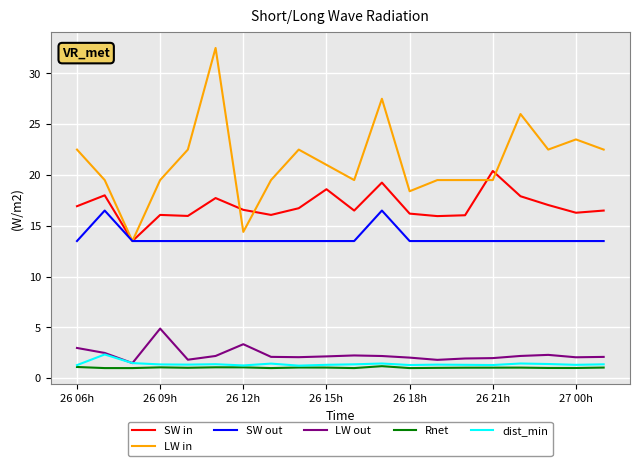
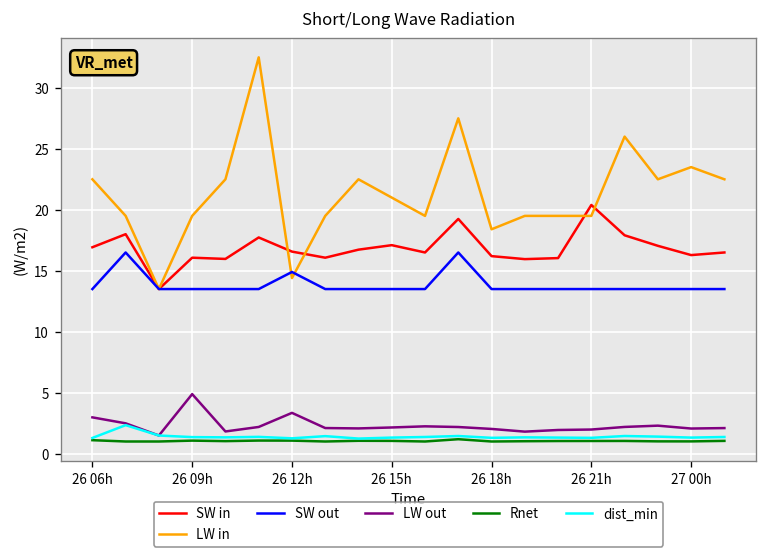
SW out, 26 12h: 13.5 -> 14.9
SW in, 26 15h: 18.6 -> 17.1
